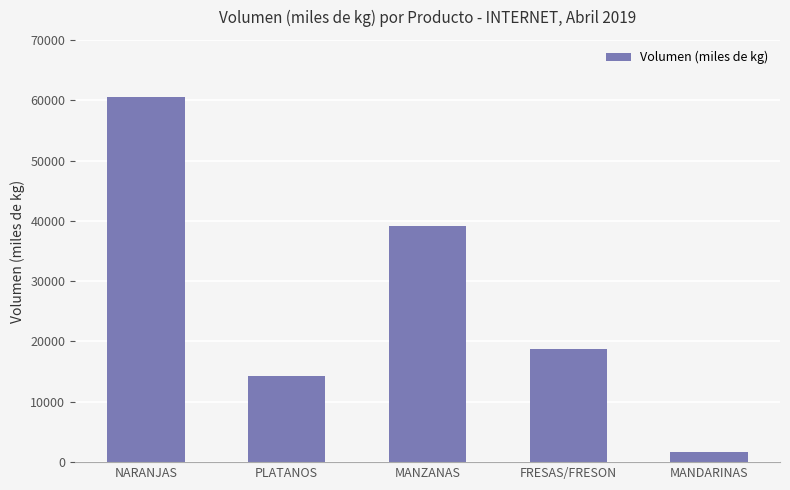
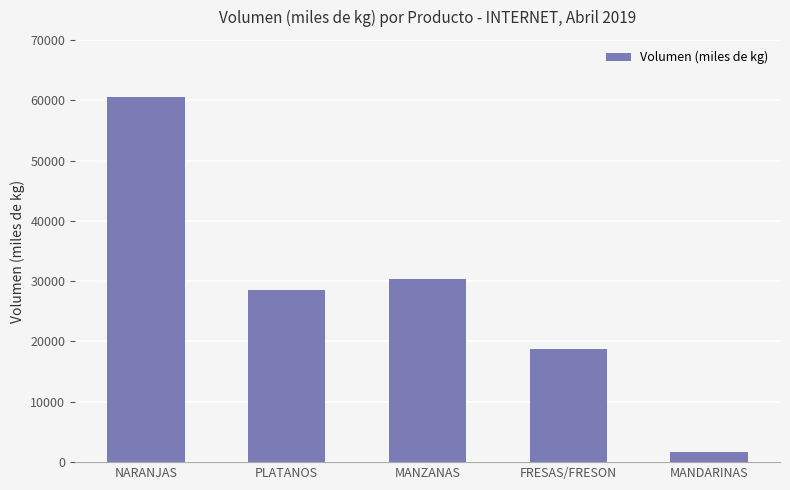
PLATANOS: 14000 -> 29000
MANZANAS: 39000 -> 30000
